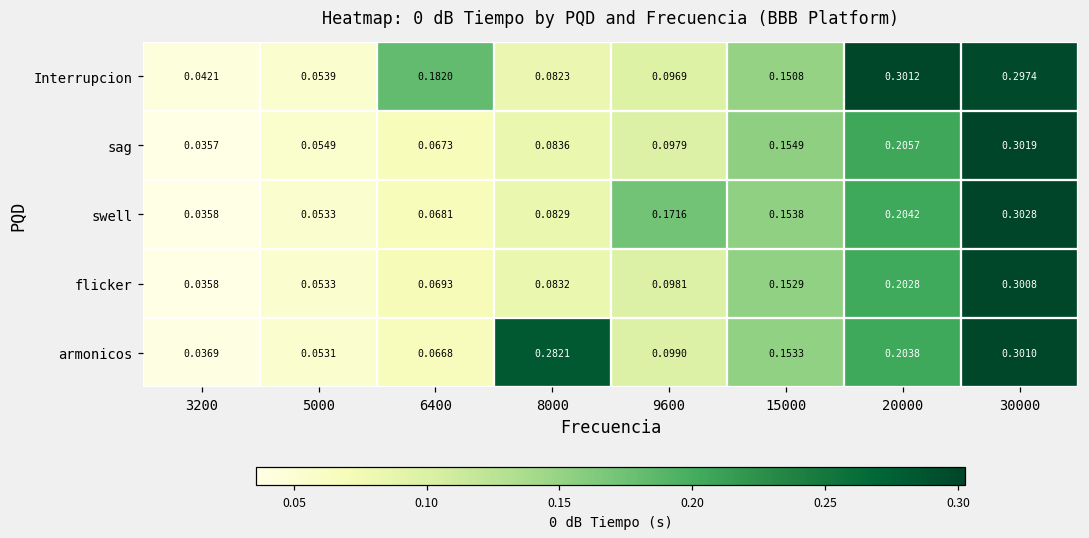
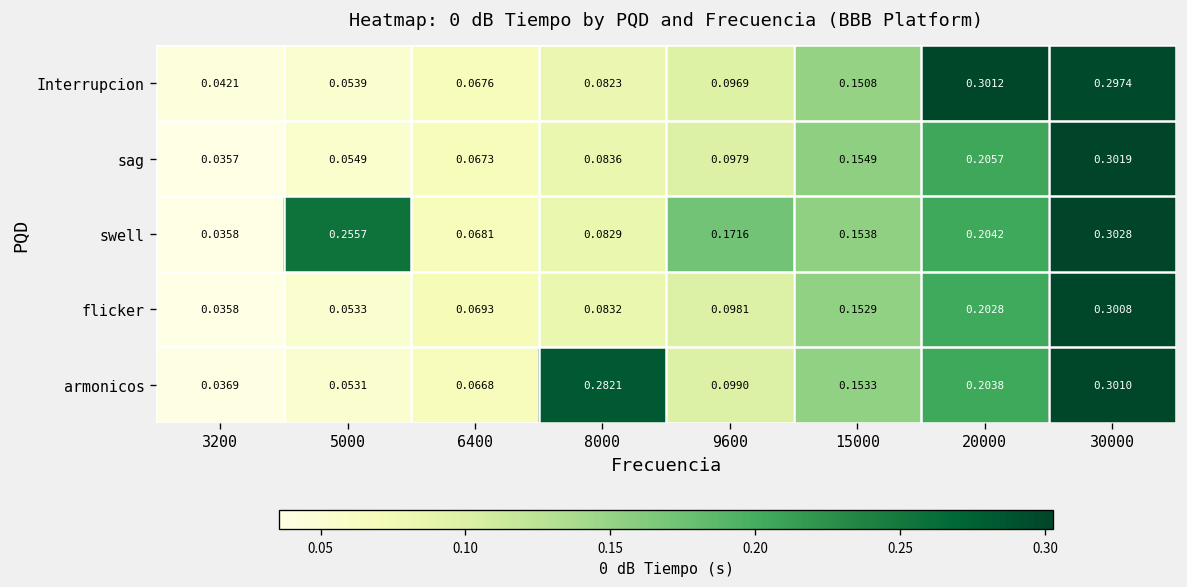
Interrupcion, 6400: 0.1820 -> 0.0676
swell, 5000: 0.0533 -> 0.2557
